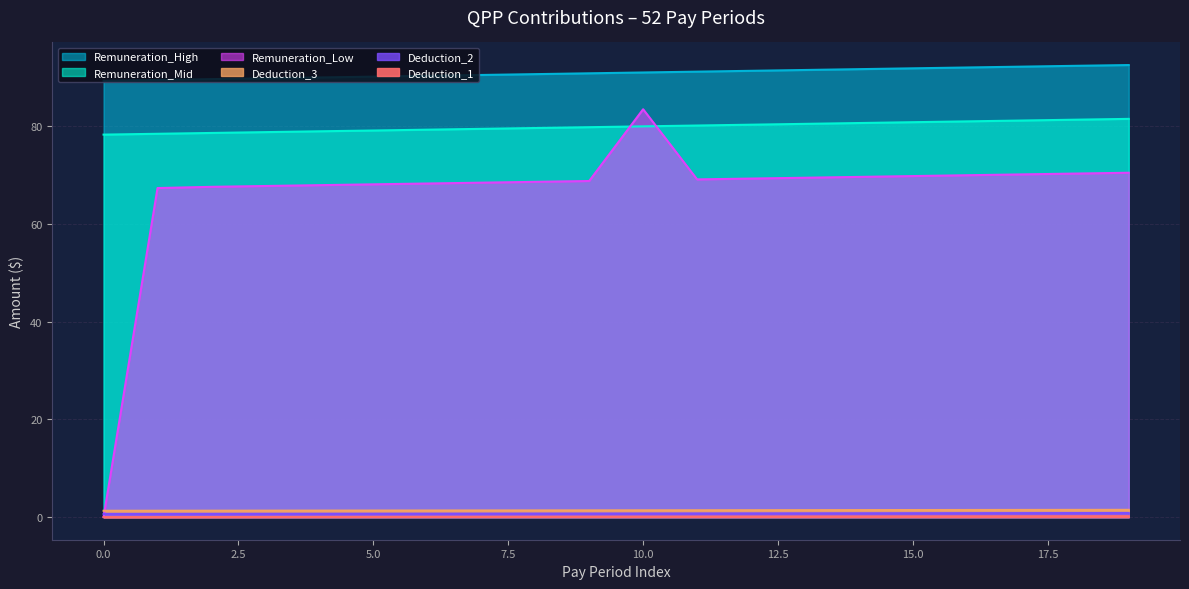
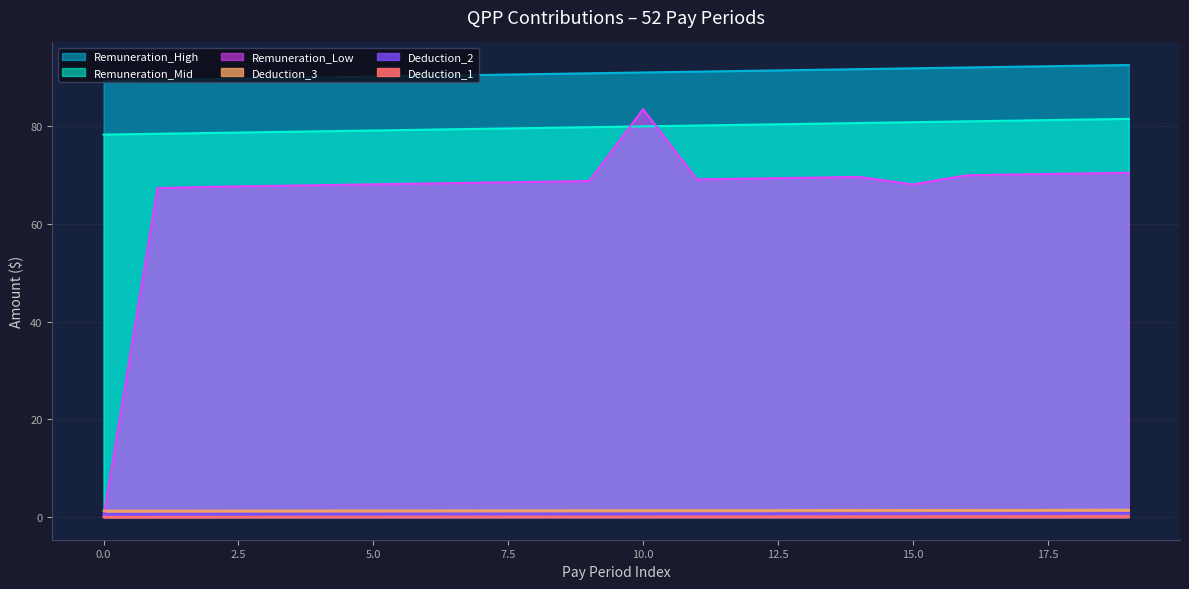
Remuneration_Low, 15.0: 70 -> 68
